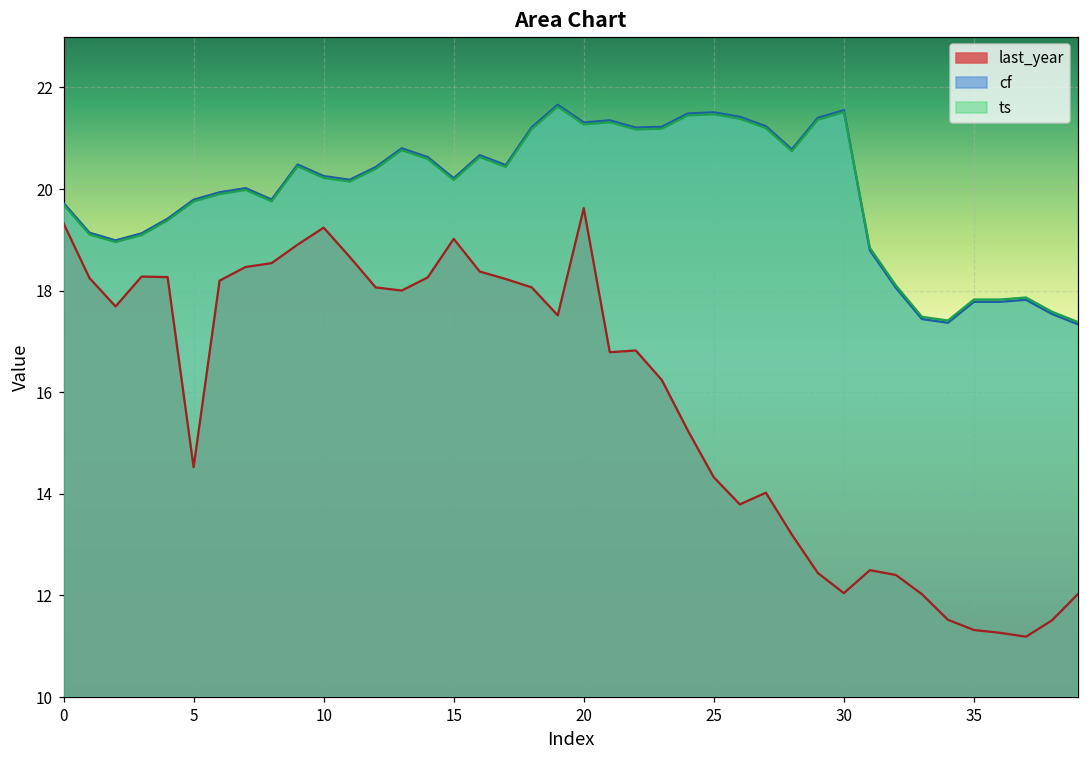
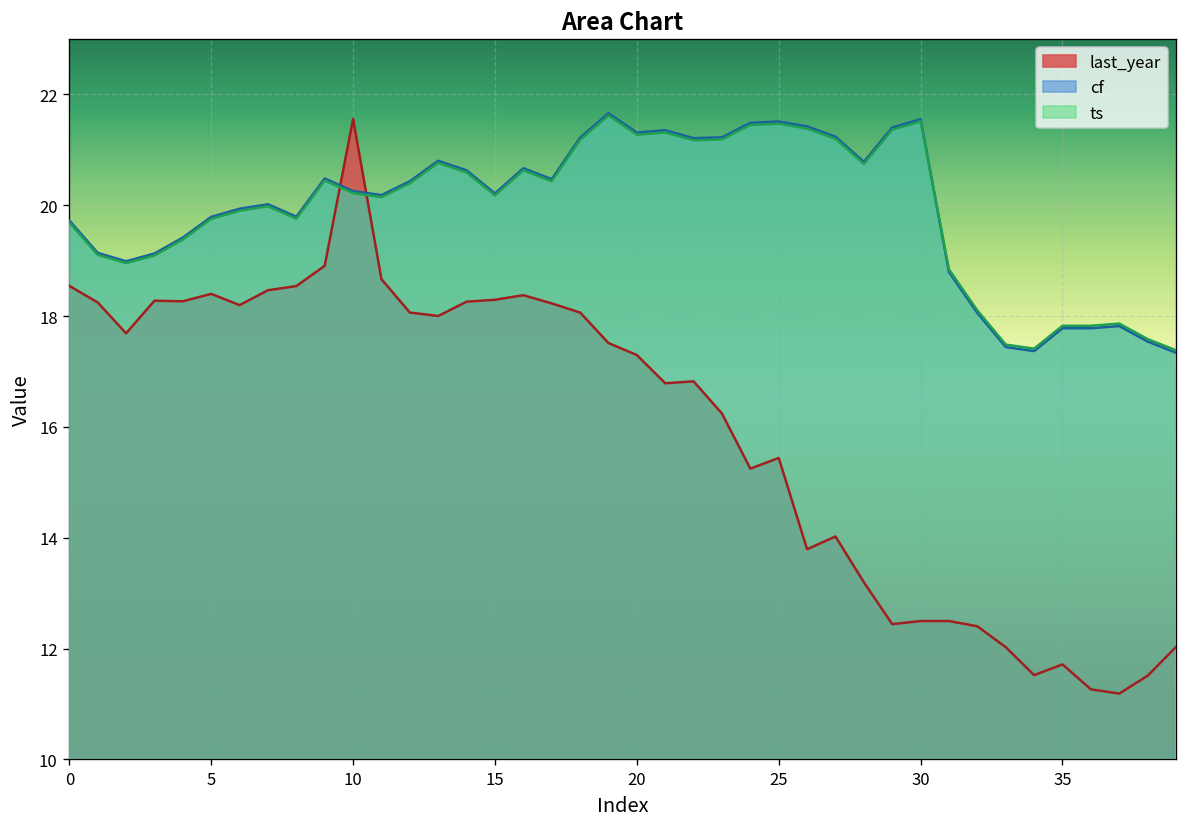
last_year, 0: 19.3 -> 18.5
last_year, 5: 14.5 -> 18.4
last_year, 10: 19.2 -> 21.6
last_year, 15: 19.0 -> 18.3
last_year, 20: 19.6 -> 17.3
last_year, 25: 14.3 -> 15.4
last_year, 30: 12.0 -> 12.5
last_year, 35: 11.3 -> 11.7
